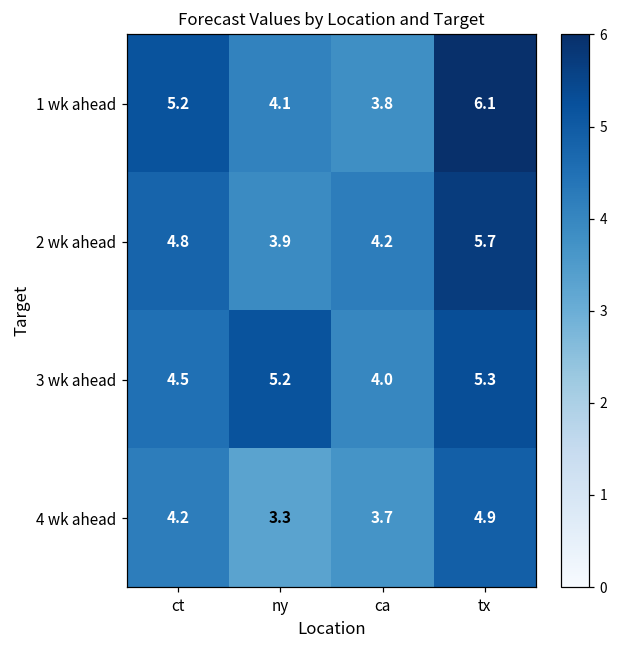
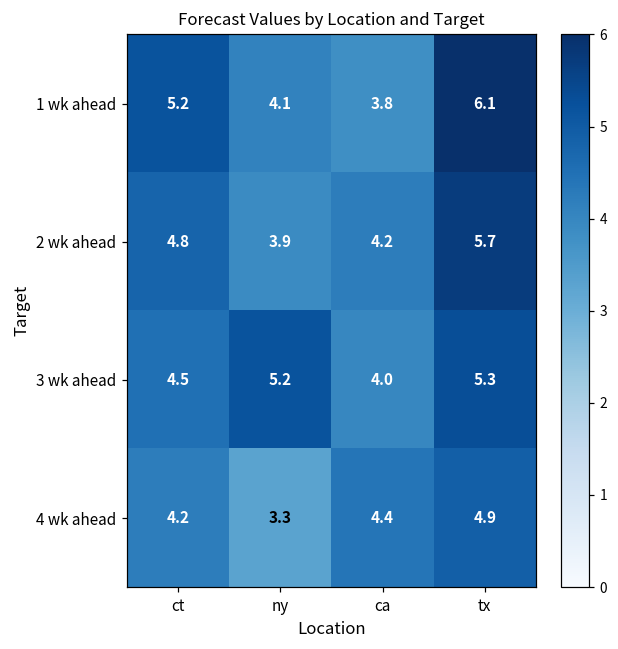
4 wk ahead, ca: 3.7 -> 4.4
